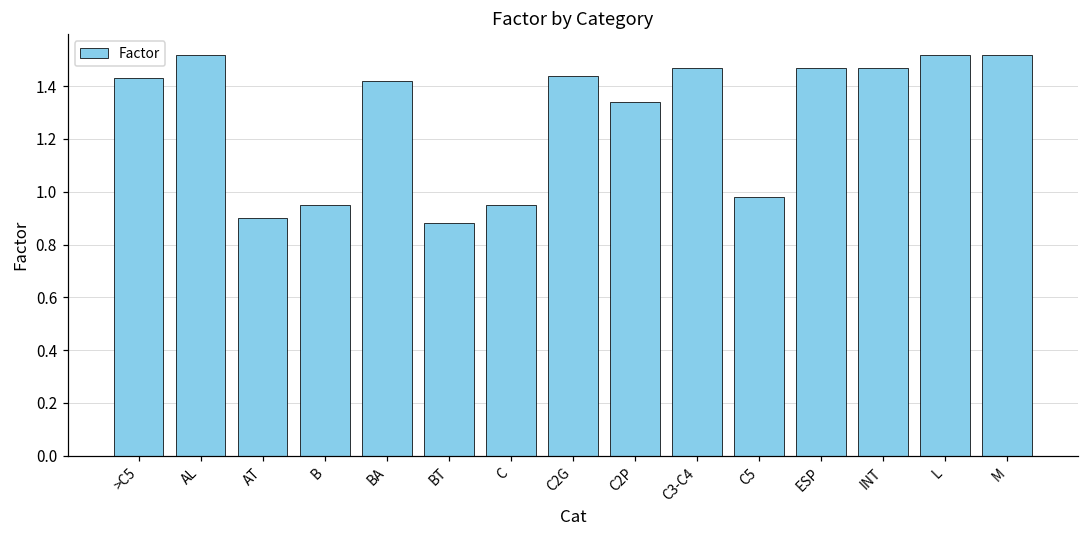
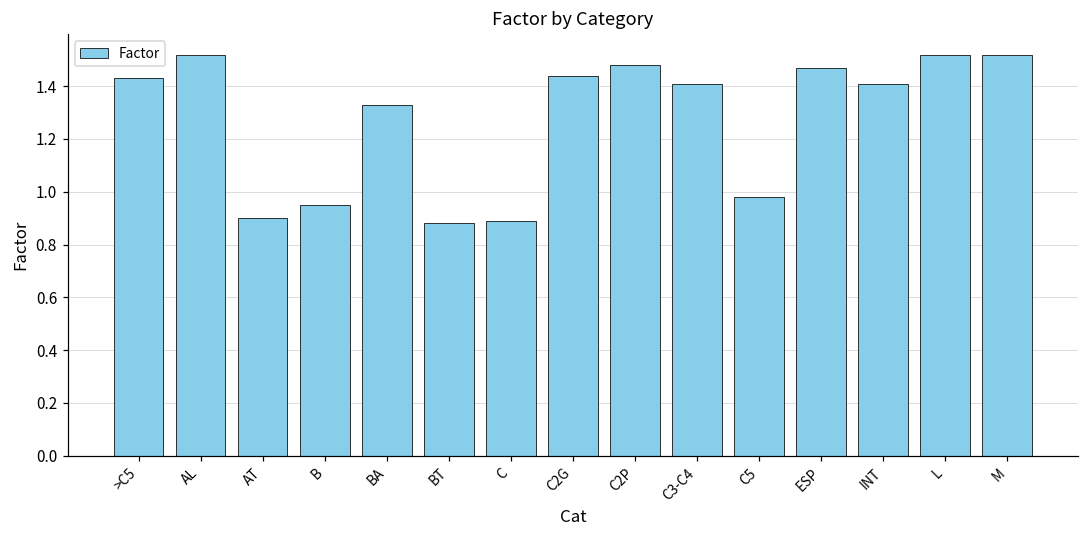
BA: 1.42 -> 1.33
C: 0.95 -> 0.89
C2P: 1.34 -> 1.48
C3-C4: 1.47 -> 1.41
INT: 1.47 -> 1.41
